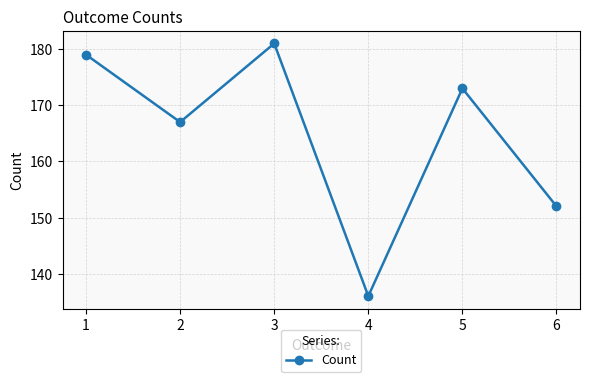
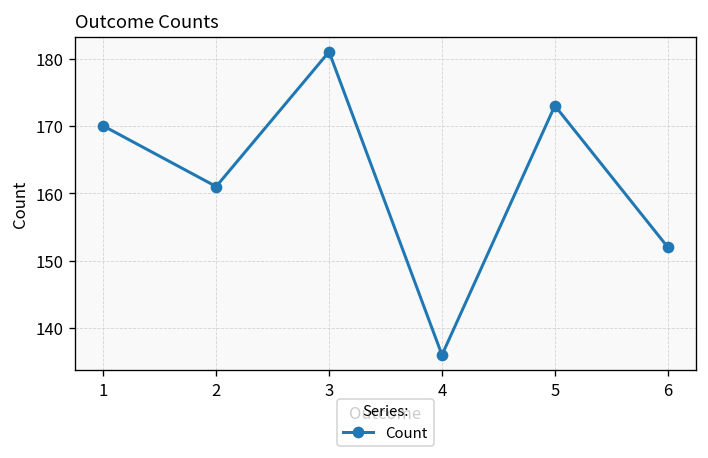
1: 179 -> 170
2: 167 -> 161
